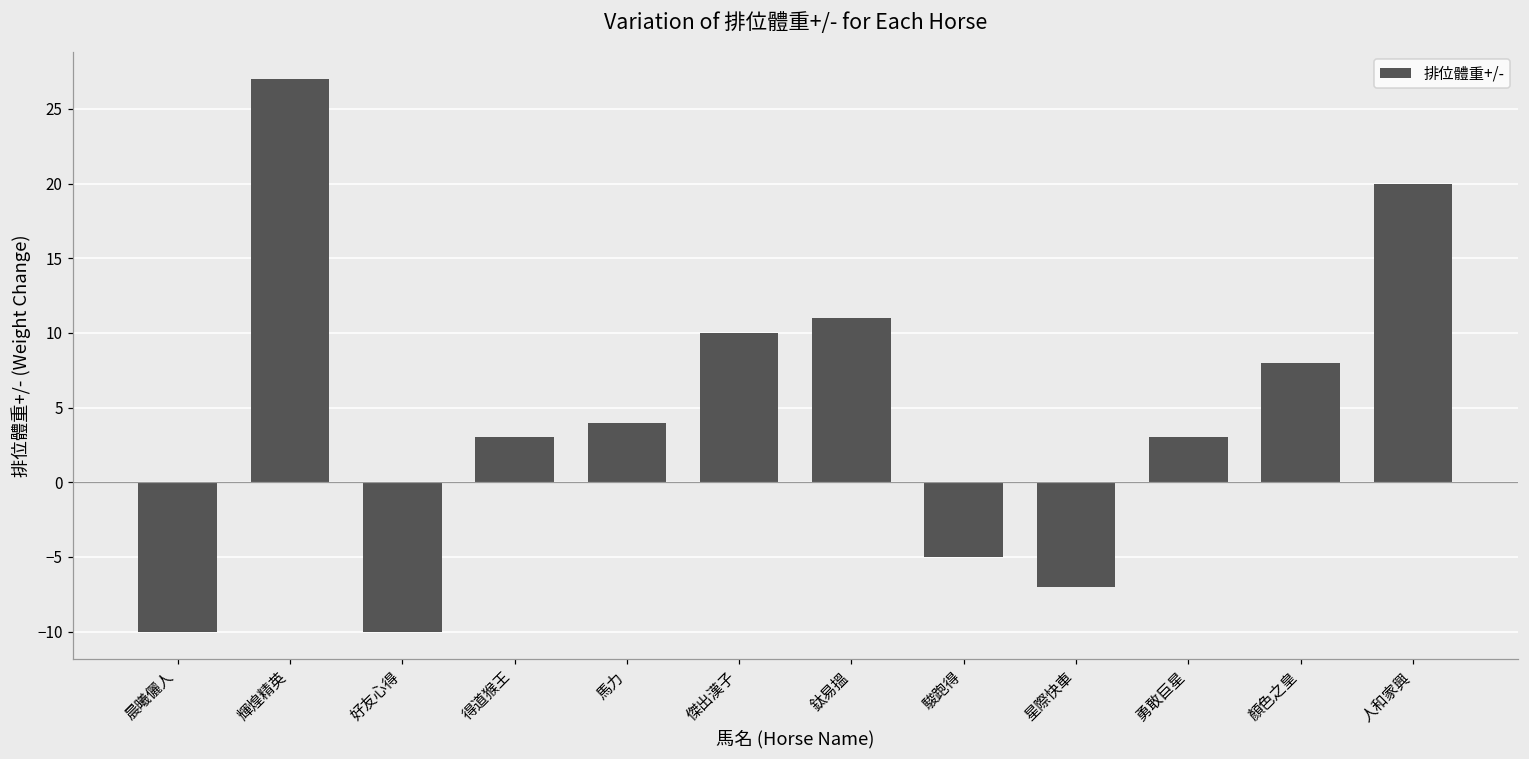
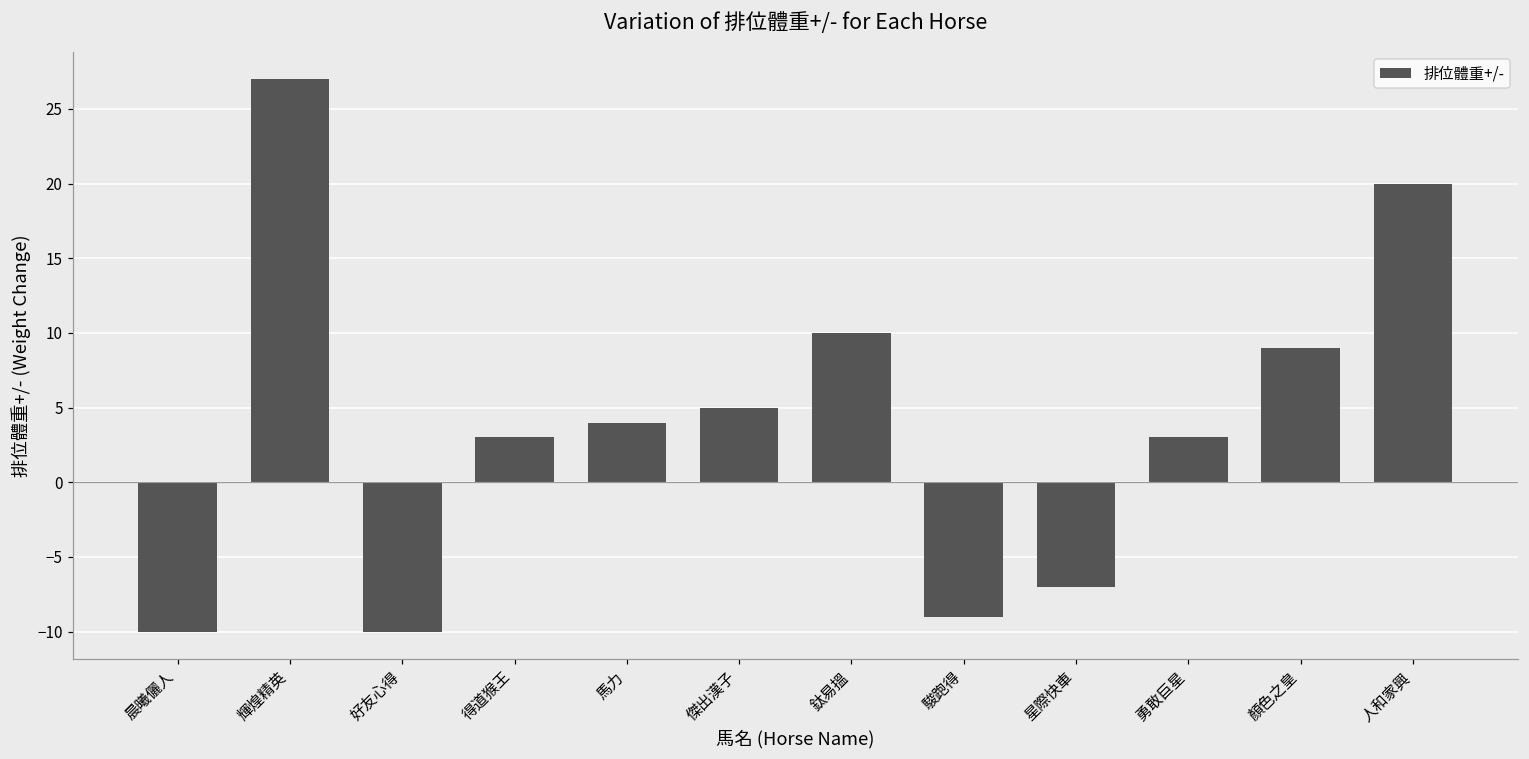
傑出漢子: 10 -> 5
鈦易搵: 11 -> 10
駿跑得: -5 -> -9
顏色之皇: 8 -> 9
